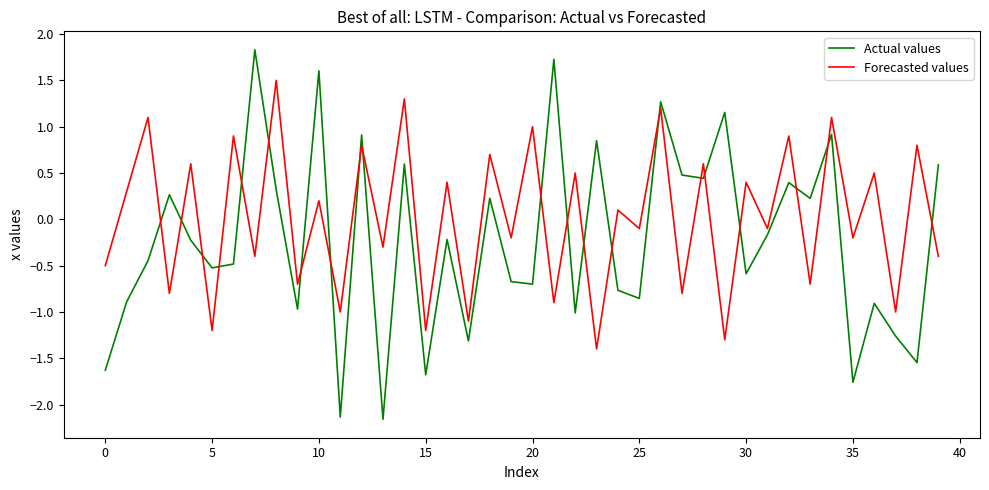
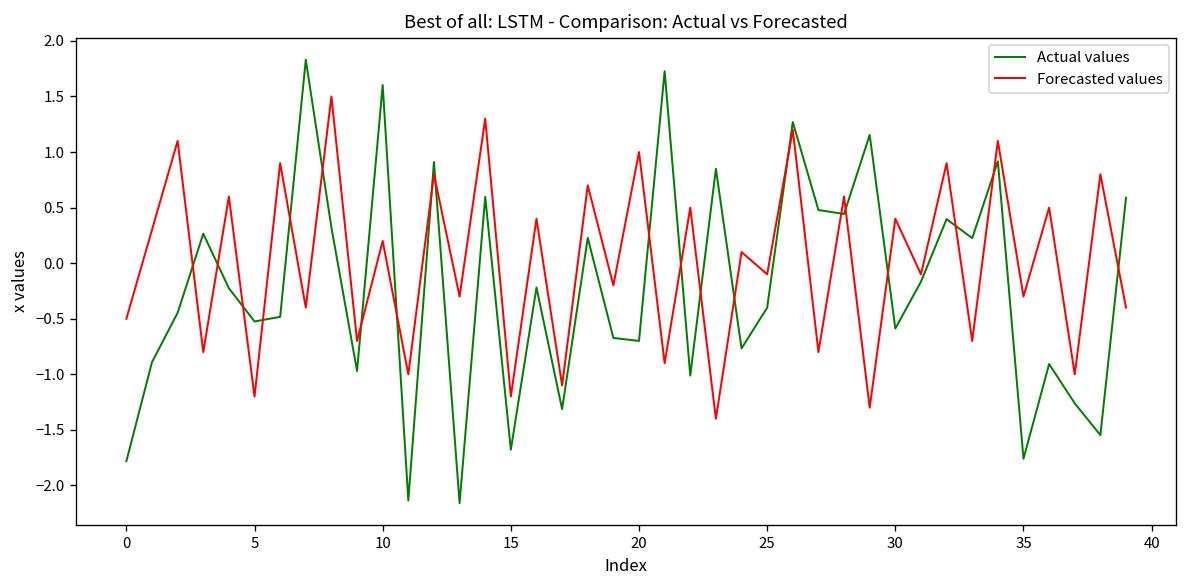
Actual values, 0: -1.6 -> -1.8
Actual values, 25: -0.9 -> -0.4
Forecasted values, 35: -0.2 -> -0.3
